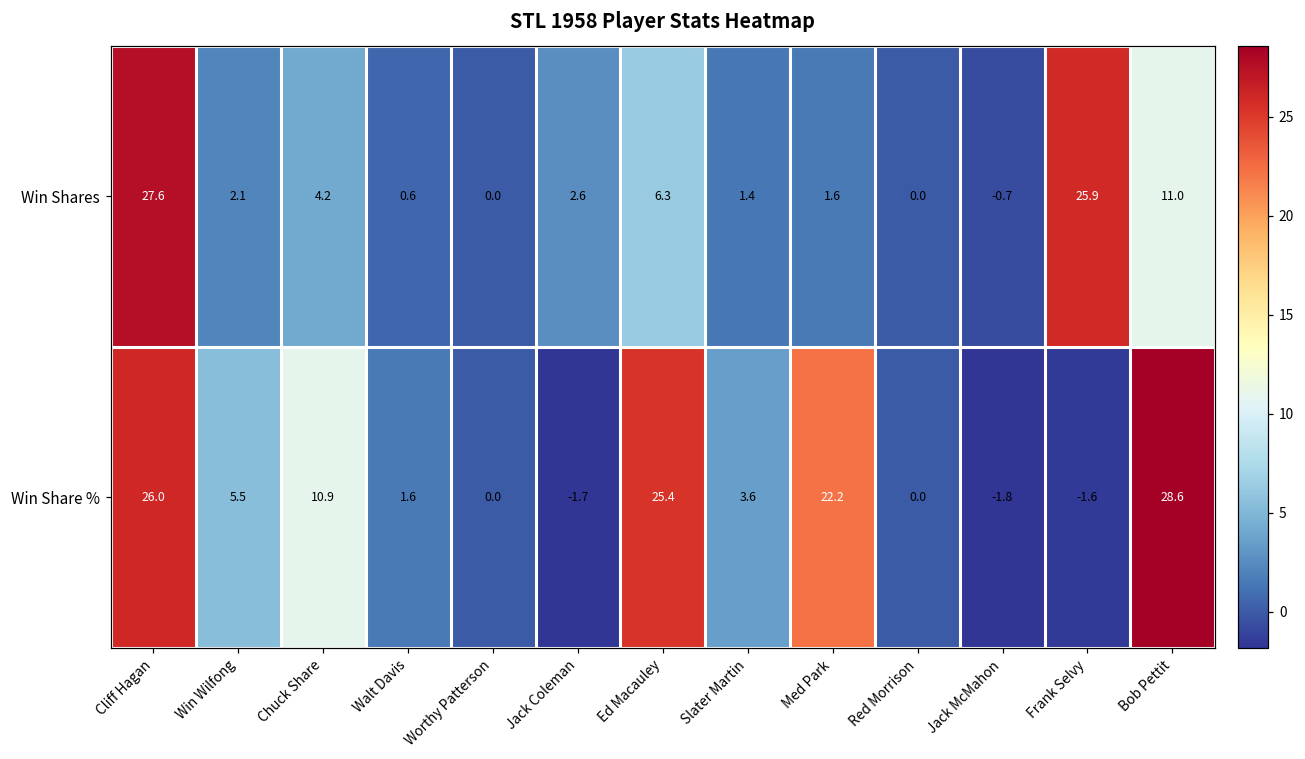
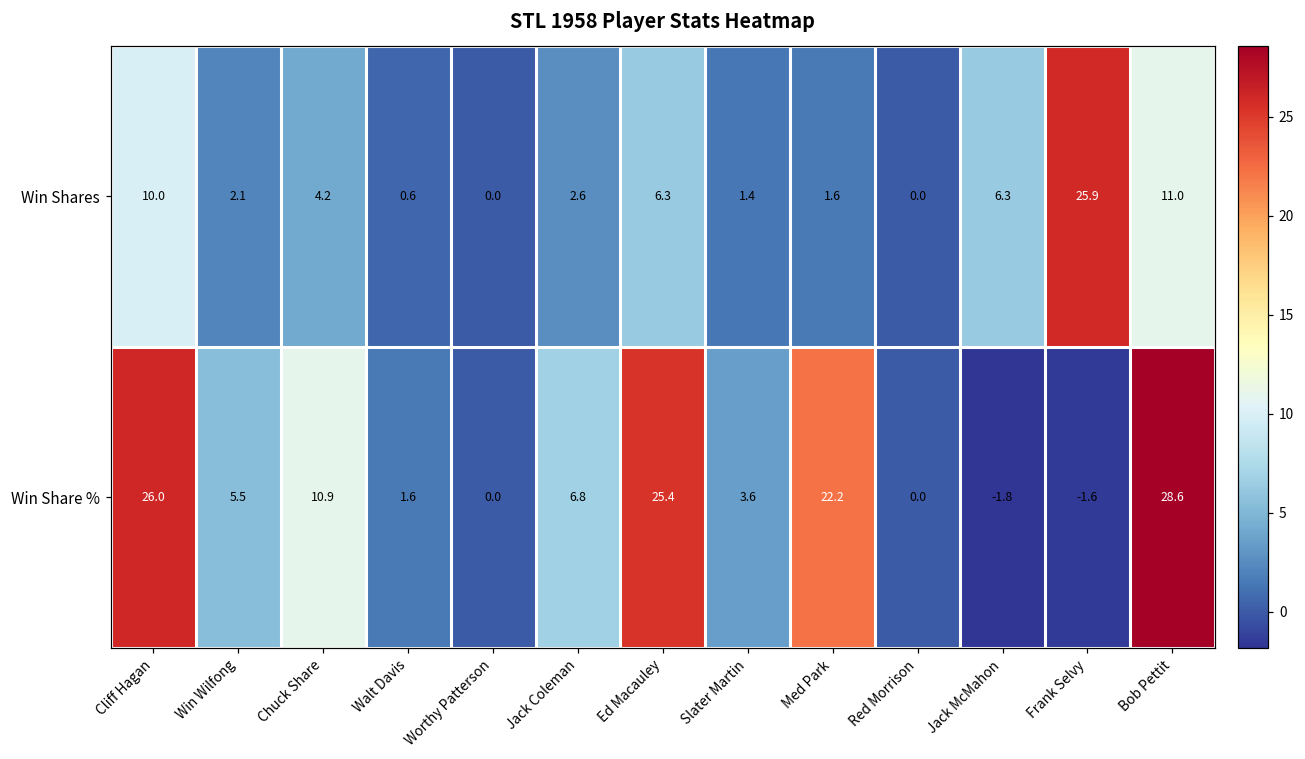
Win Shares, Cliff Hagan: 27.6 -> 10.0
Win Shares, Jack McMahon: -0.7 -> 6.3
Win Share %, Jack Coleman: -1.7 -> 6.8
